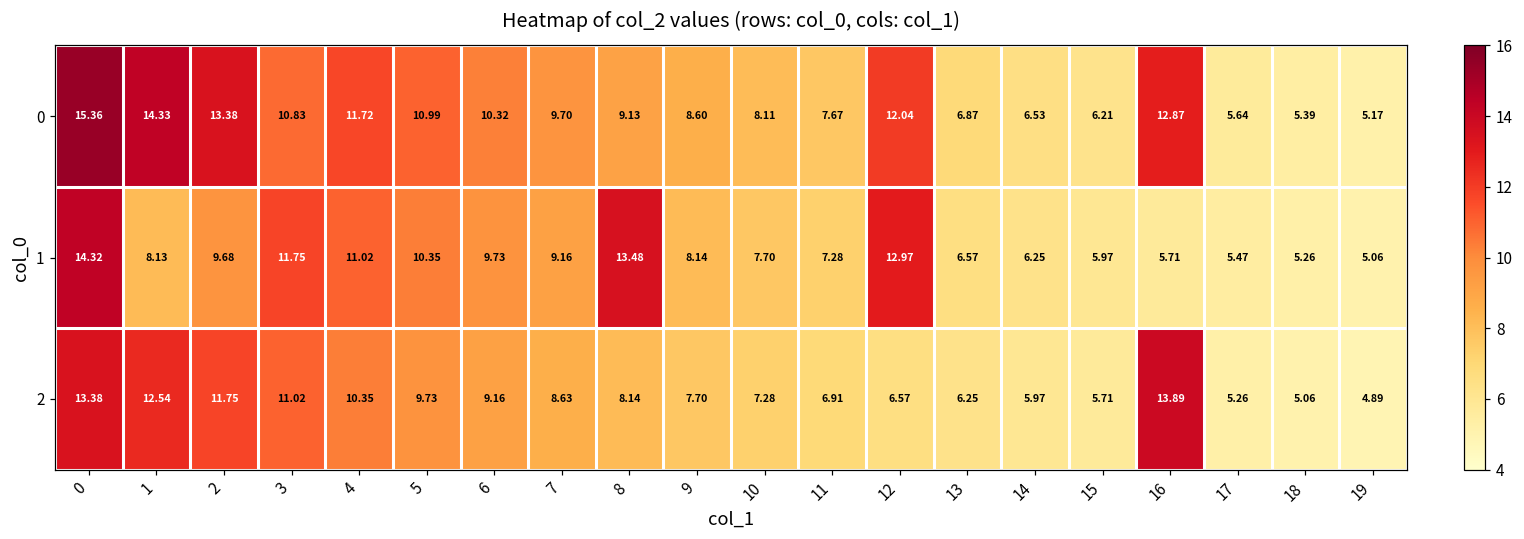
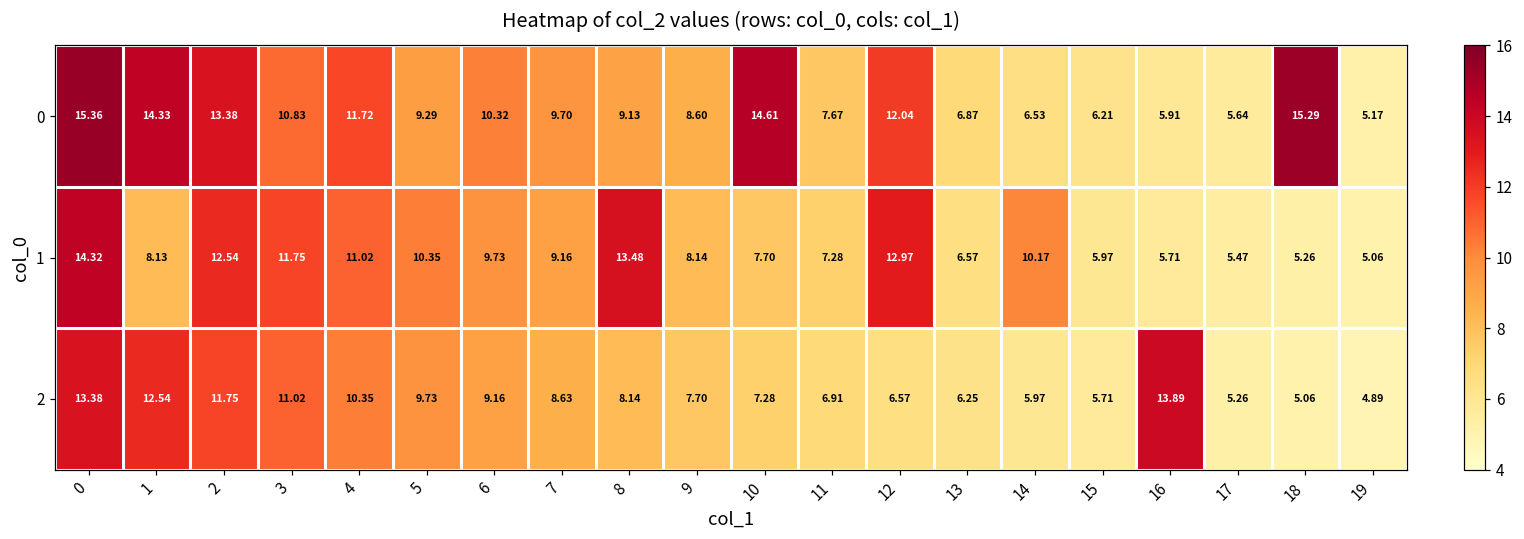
0, 5: 10.99 -> 9.29
0, 10: 8.11 -> 14.61
0, 16: 12.87 -> 5.91
0, 18: 5.39 -> 15.29
1, 2: 9.68 -> 12.54
1, 14: 6.25 -> 10.17
